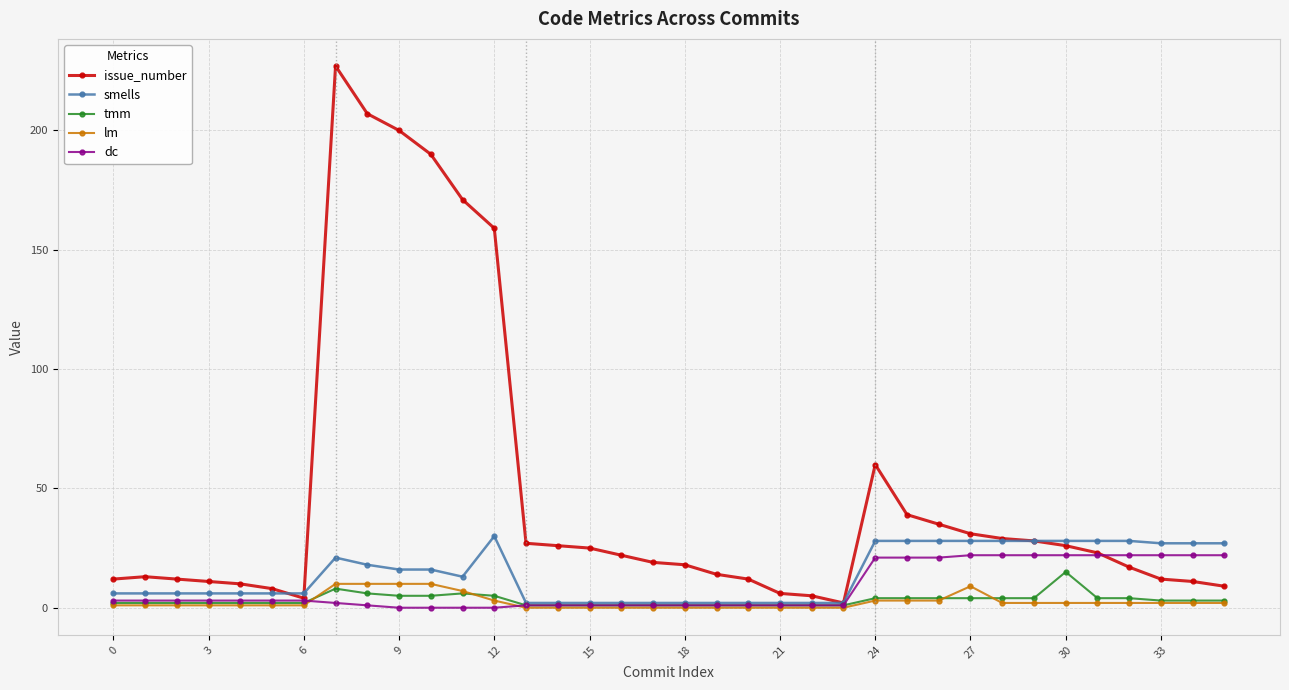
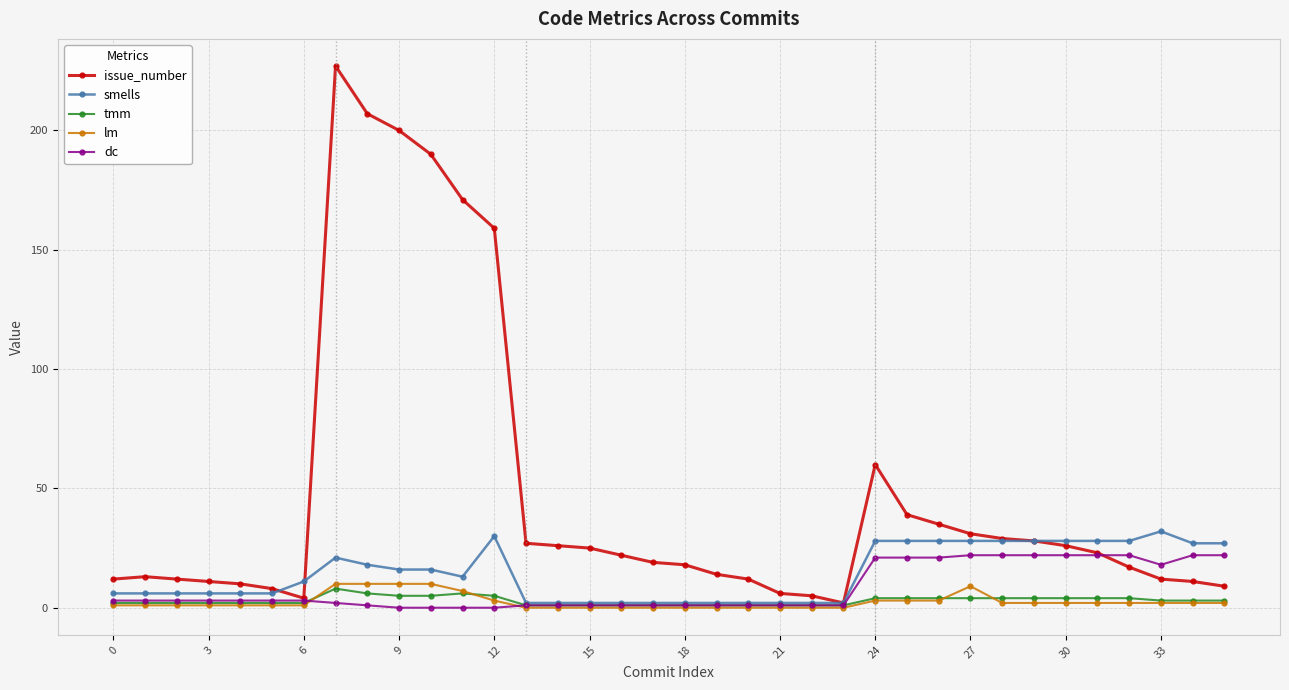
smells, 6: 6 -> 11
tmm, 30: 15 -> 4
smells, 33: 27 -> 32
dc, 33: 22 -> 18
